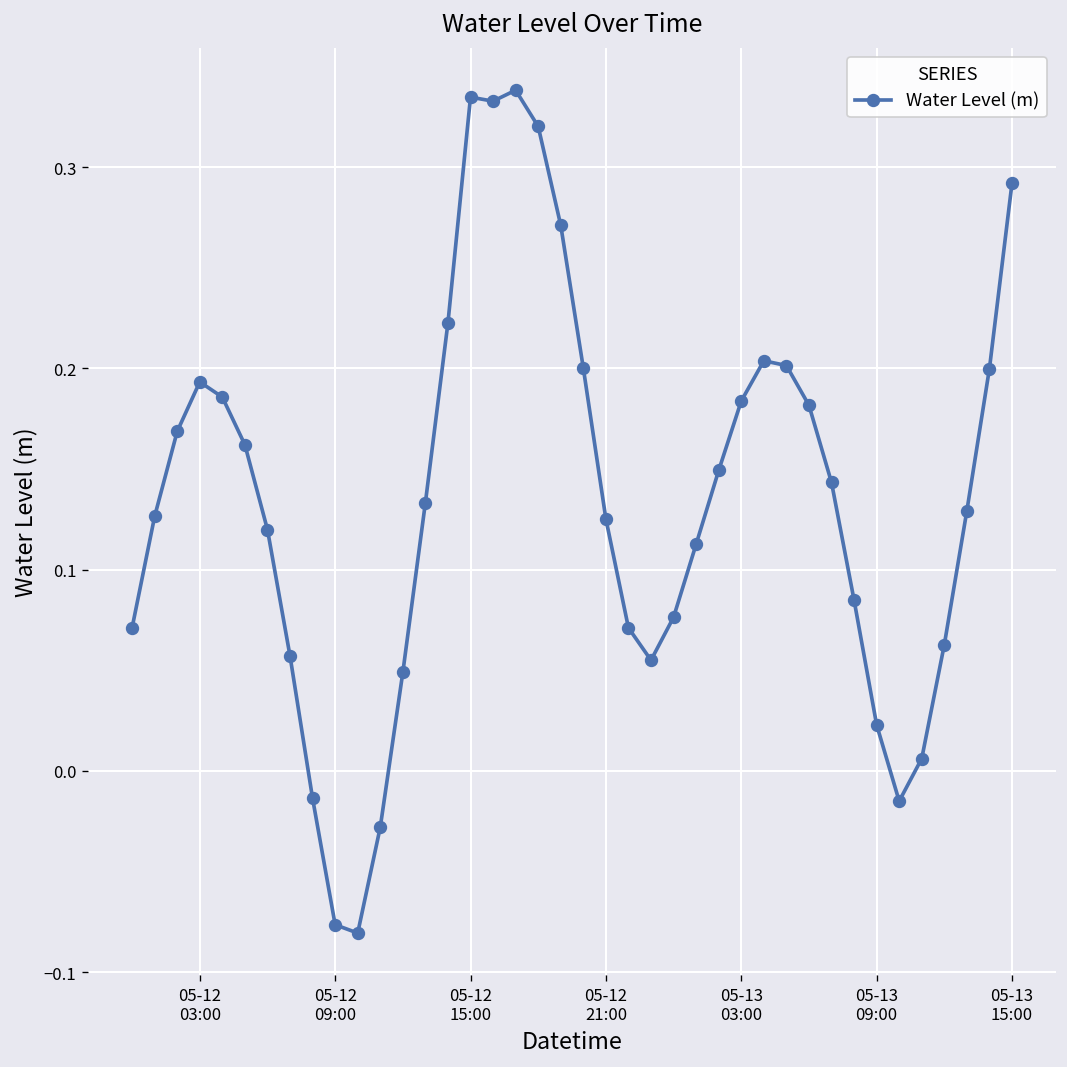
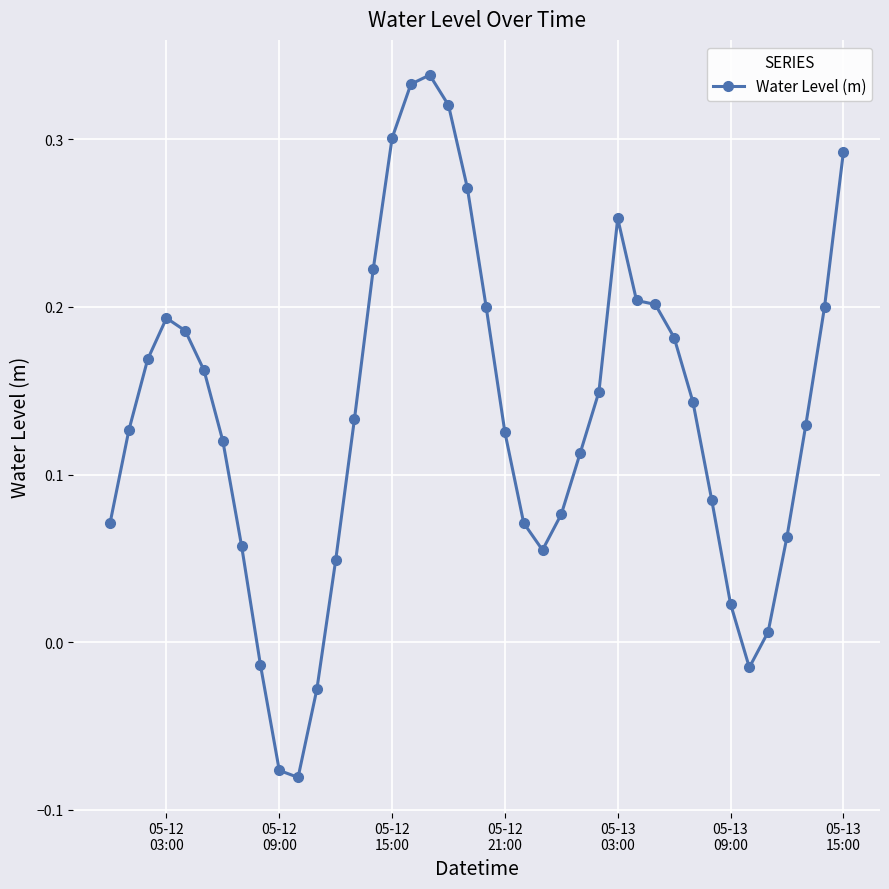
05-12 15:00: 0.335 -> 0.301
05-13 03:00: 0.184 -> 0.253
